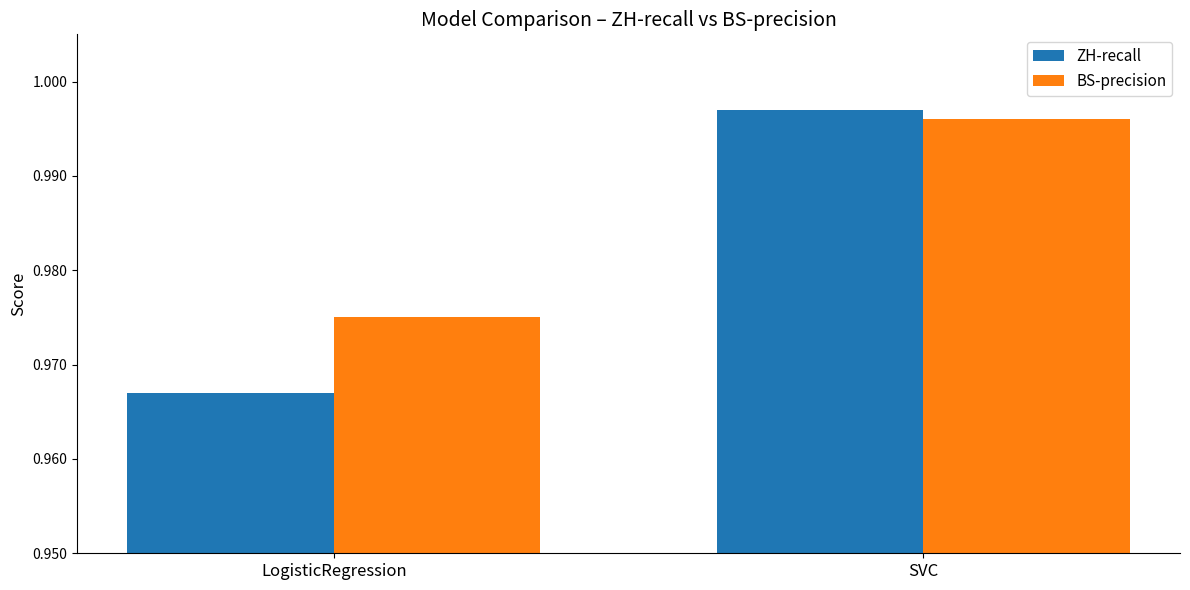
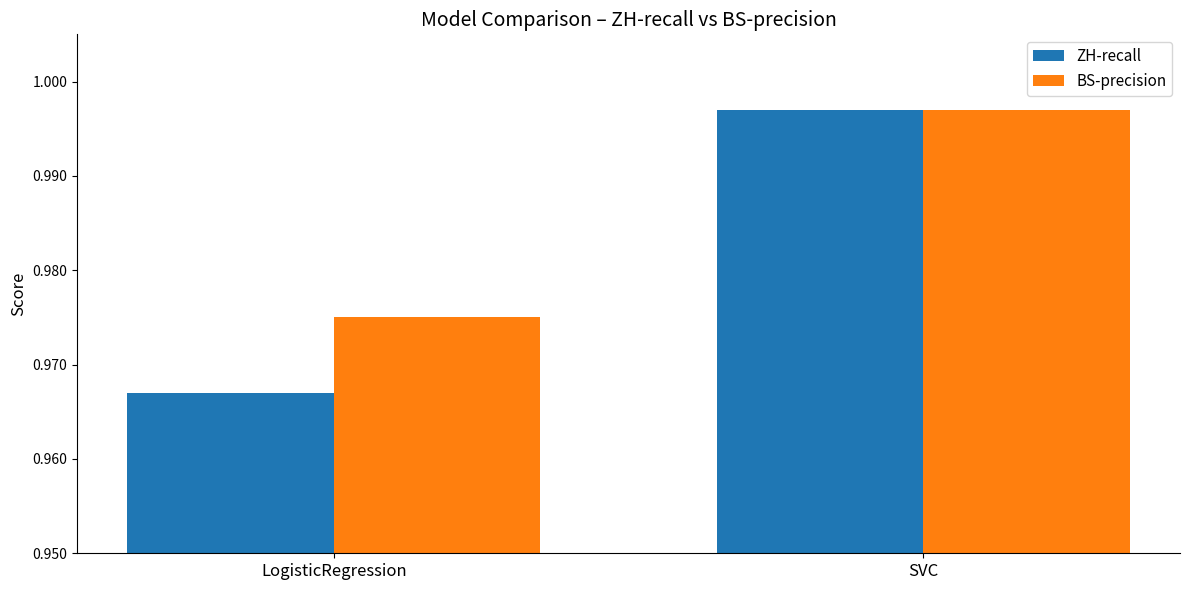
BS-precision, SVC: 0.996 -> 0.997
